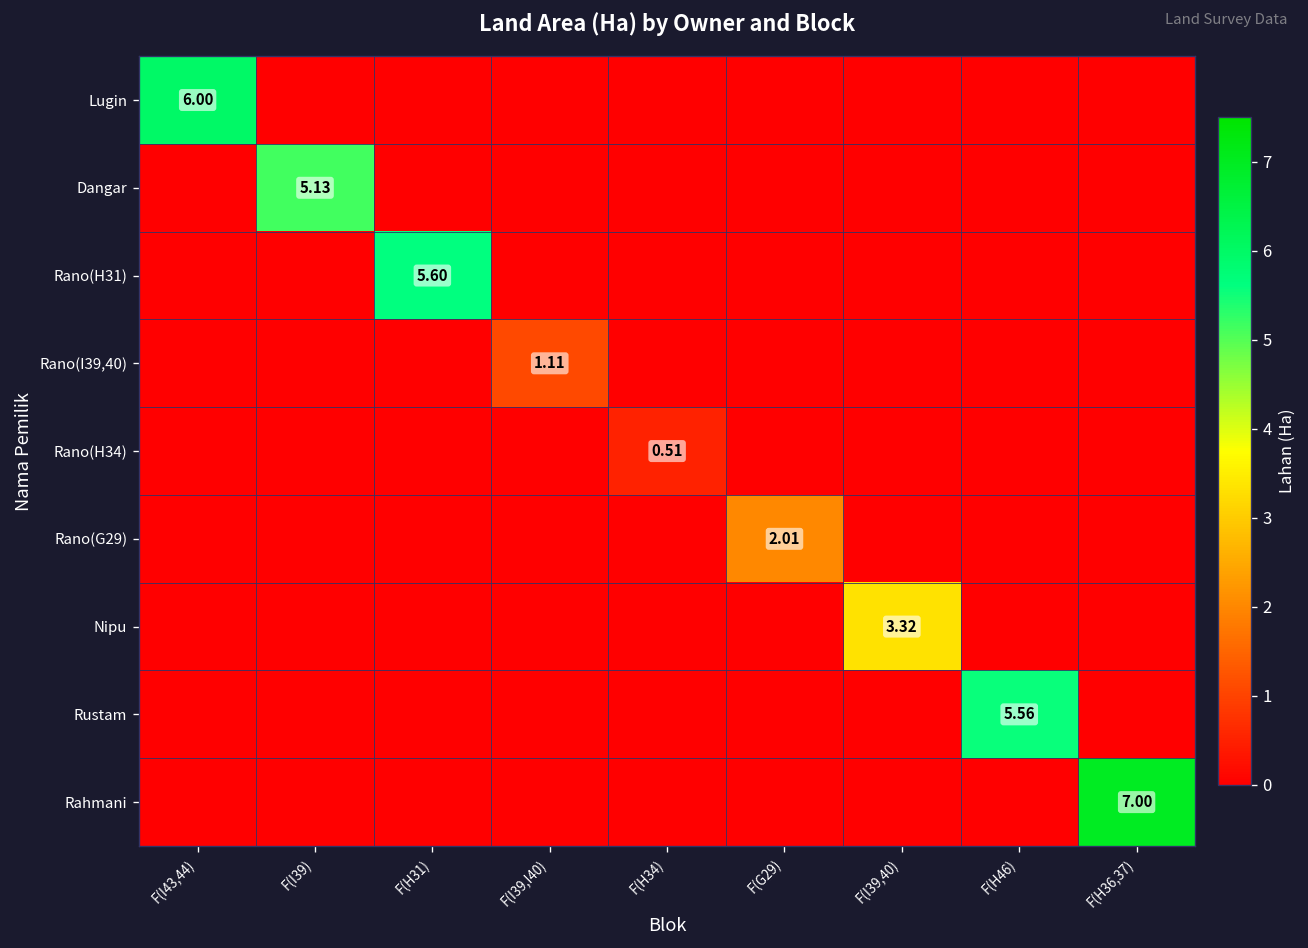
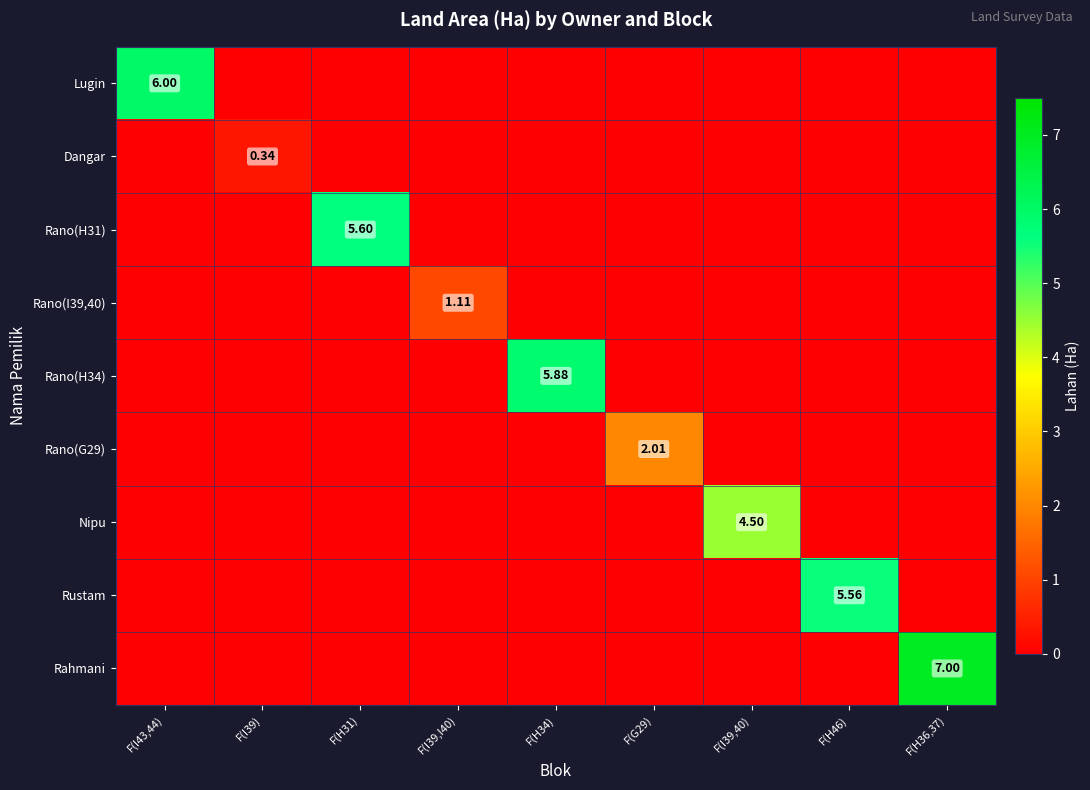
Dangar, F(I39): 5.13 -> 0.34
Rano(H34), F(H34): 0.51 -> 5.88
Nipu, F(I39,40): 3.32 -> 4.50
